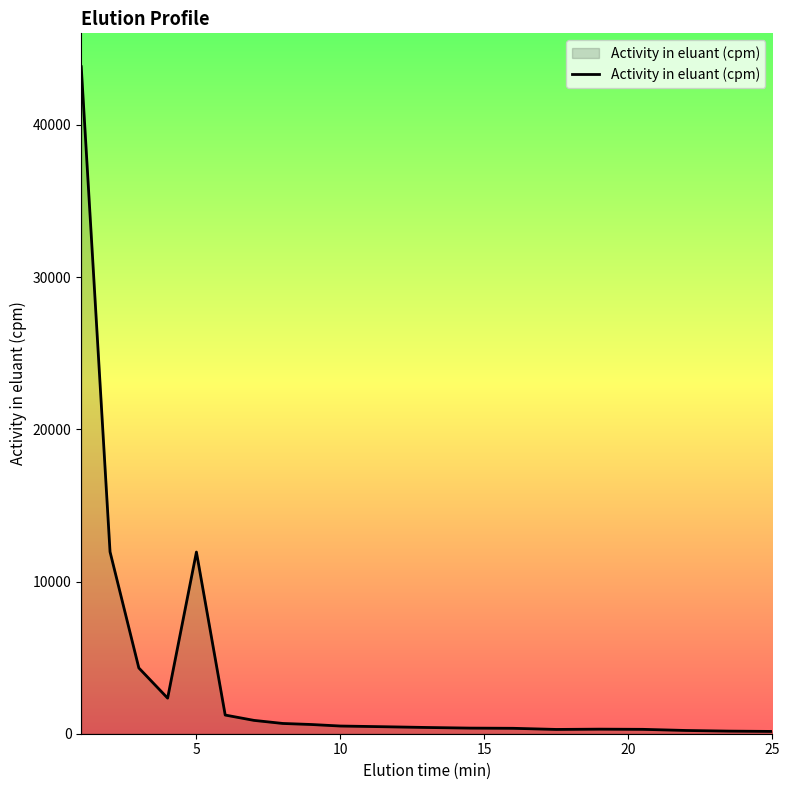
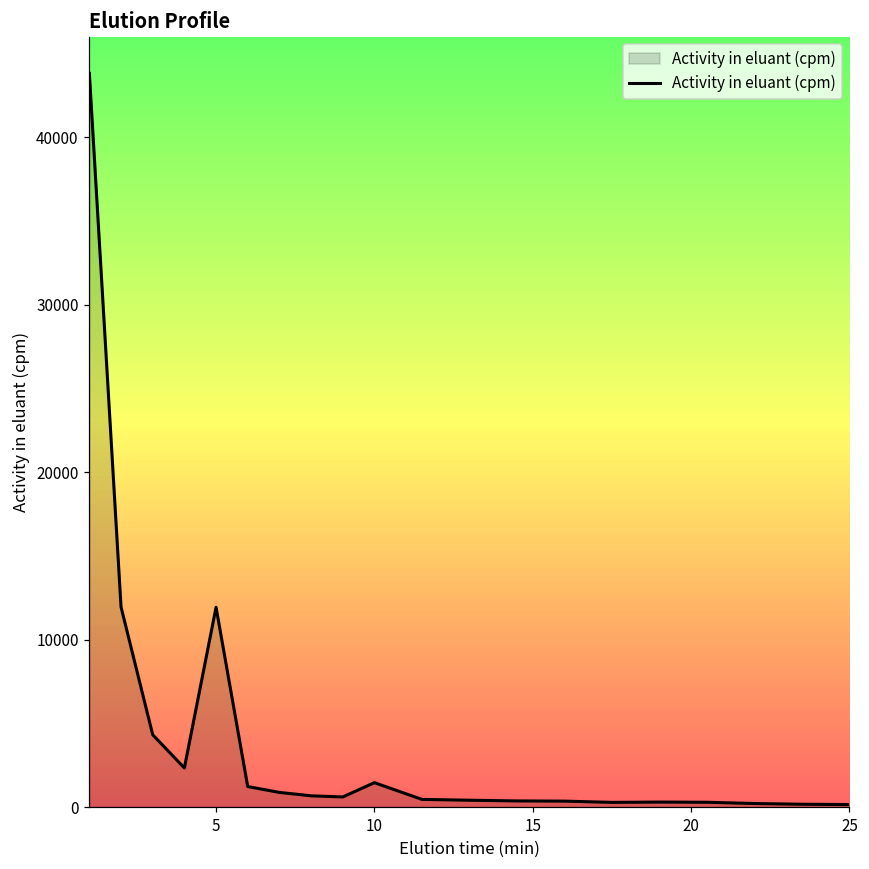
10: 500 -> 1500
